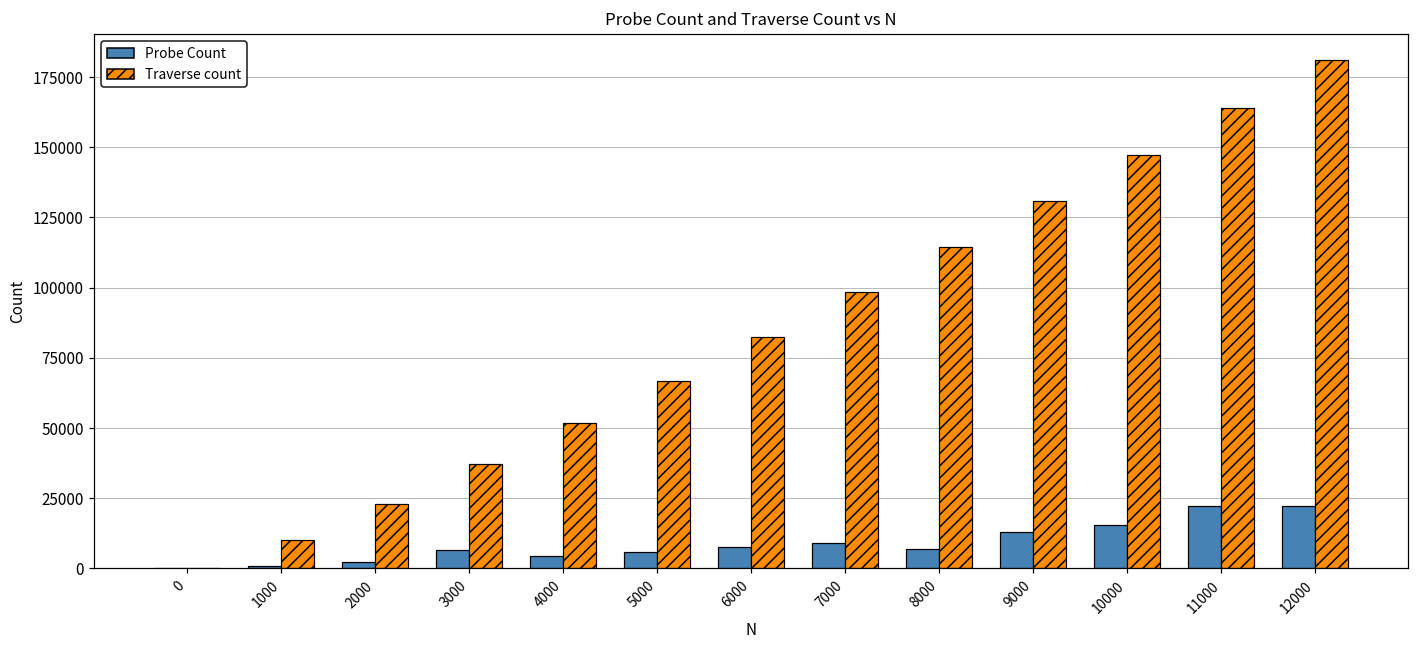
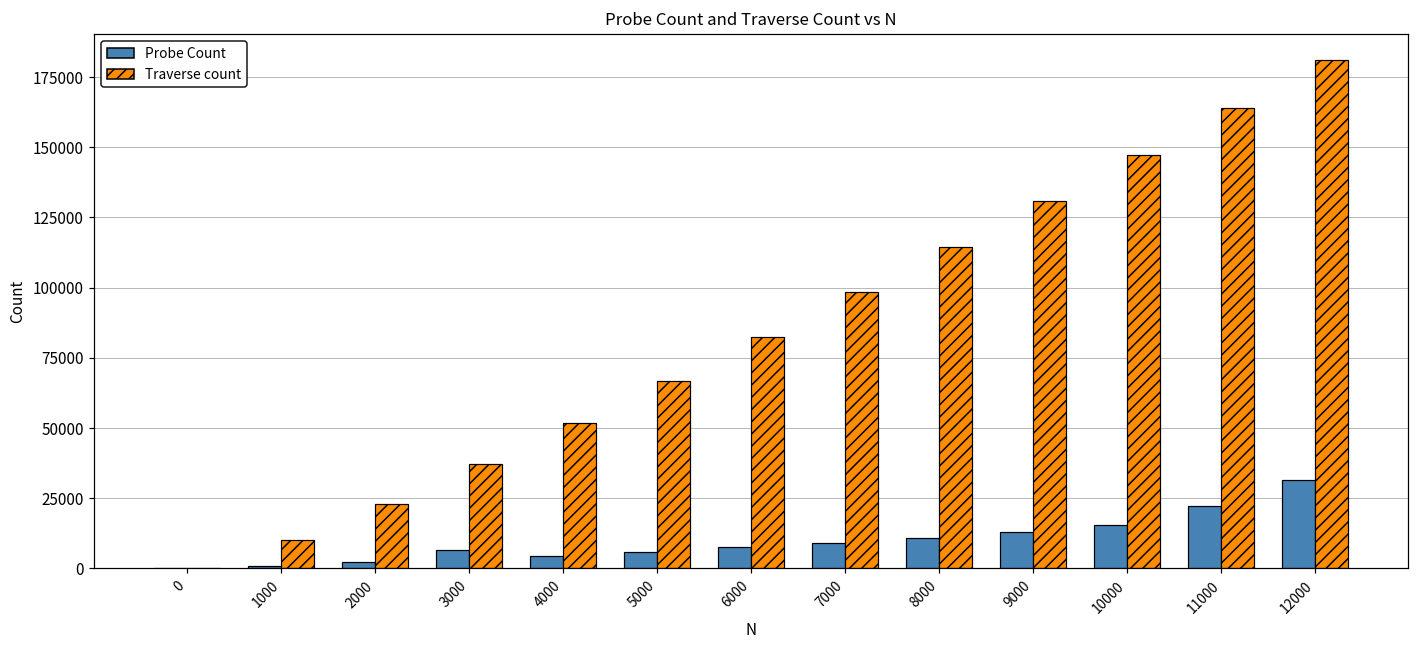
Probe Count, 8000: 7000 -> 11000
Probe Count, 12000: 22000 -> 32000
